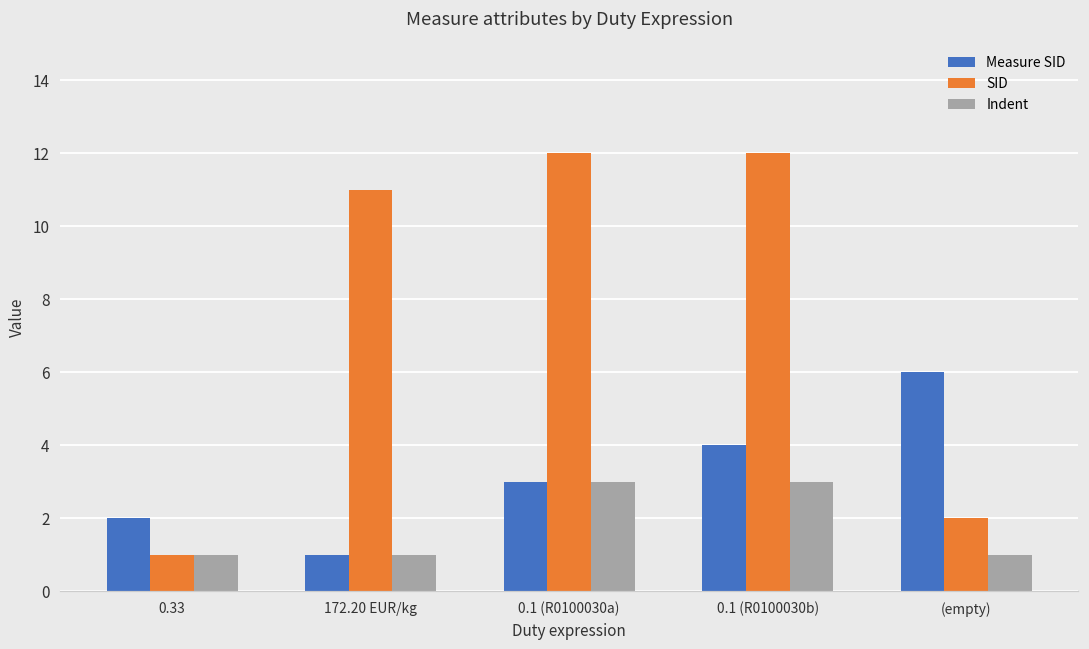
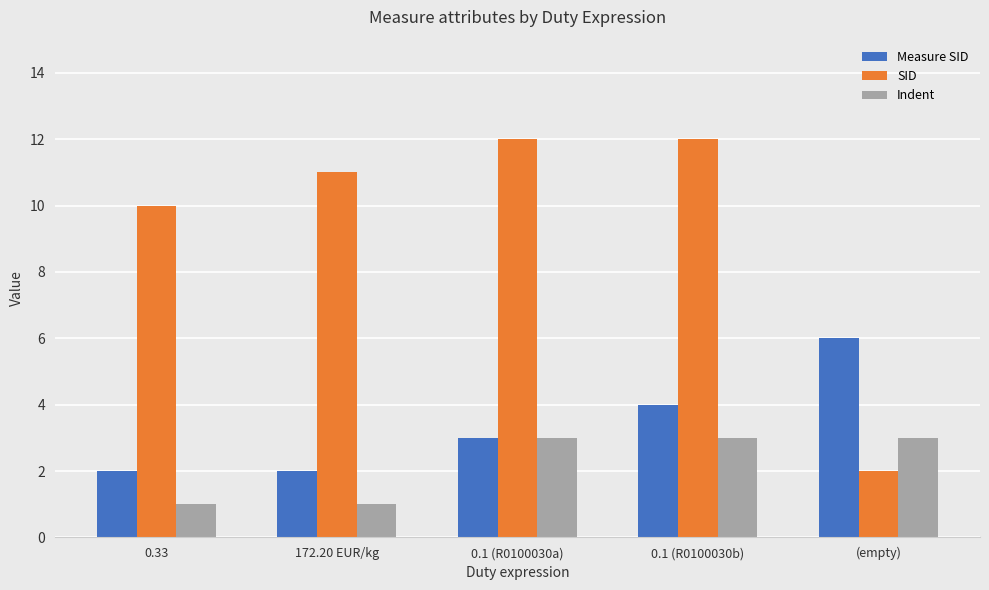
SID, 0.33: 1 -> 10
Measure SID, 172.20 EUR/kg: 1 -> 2
Indent, (empty): 1 -> 3
